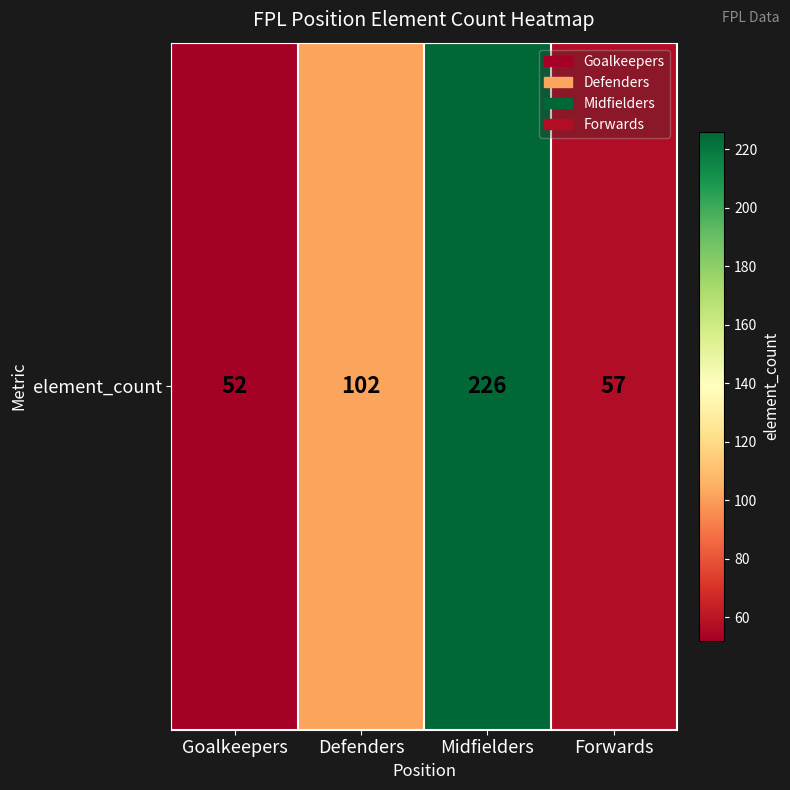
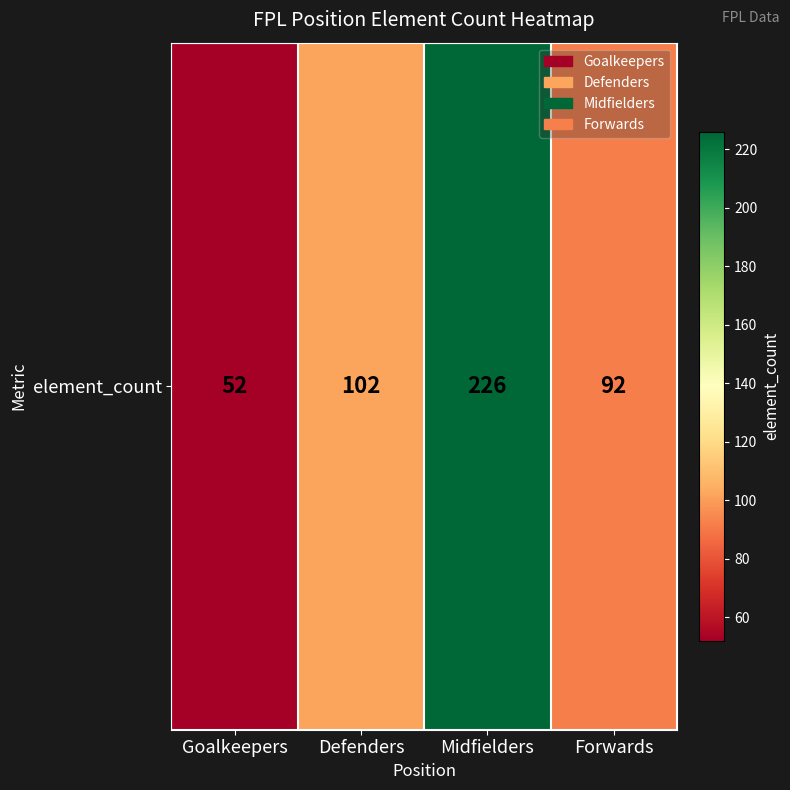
element_count, Forwards: 57 -> 92
